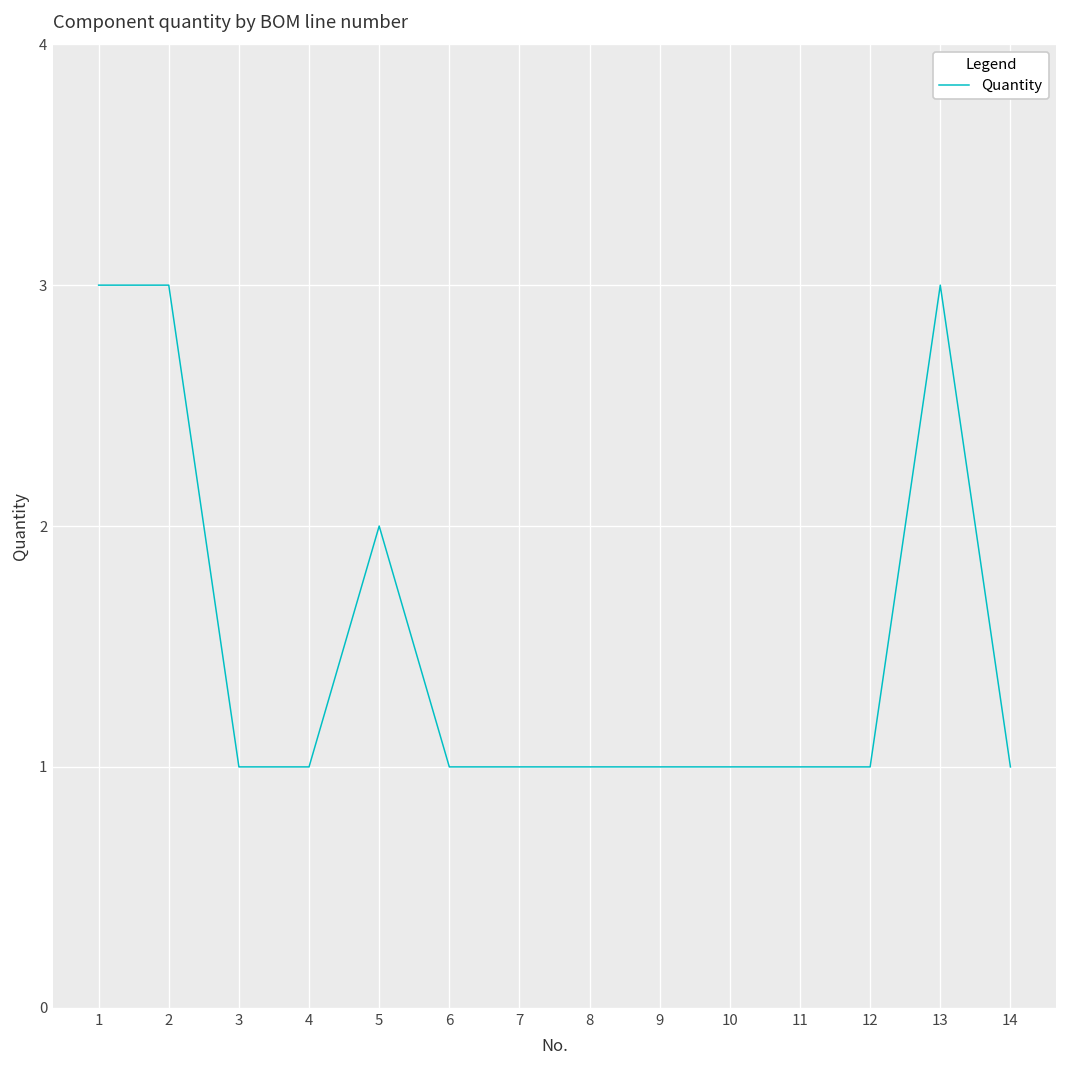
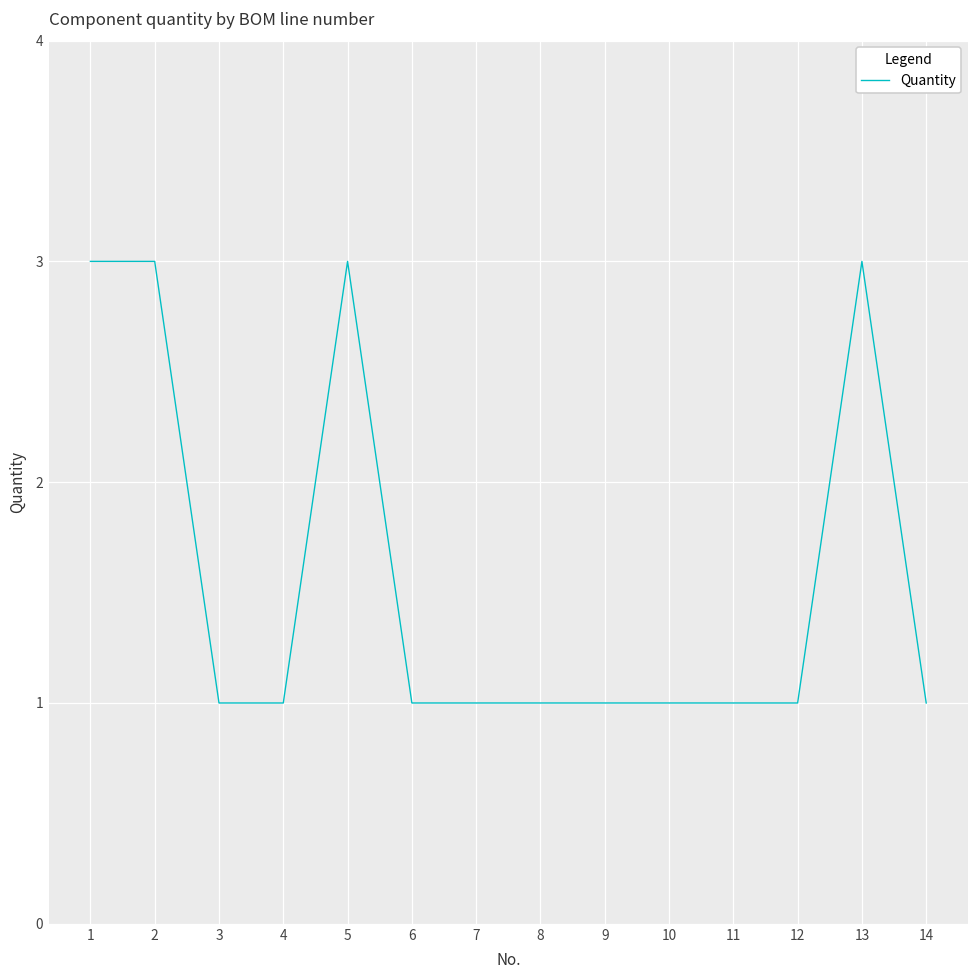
5: 2 -> 3
